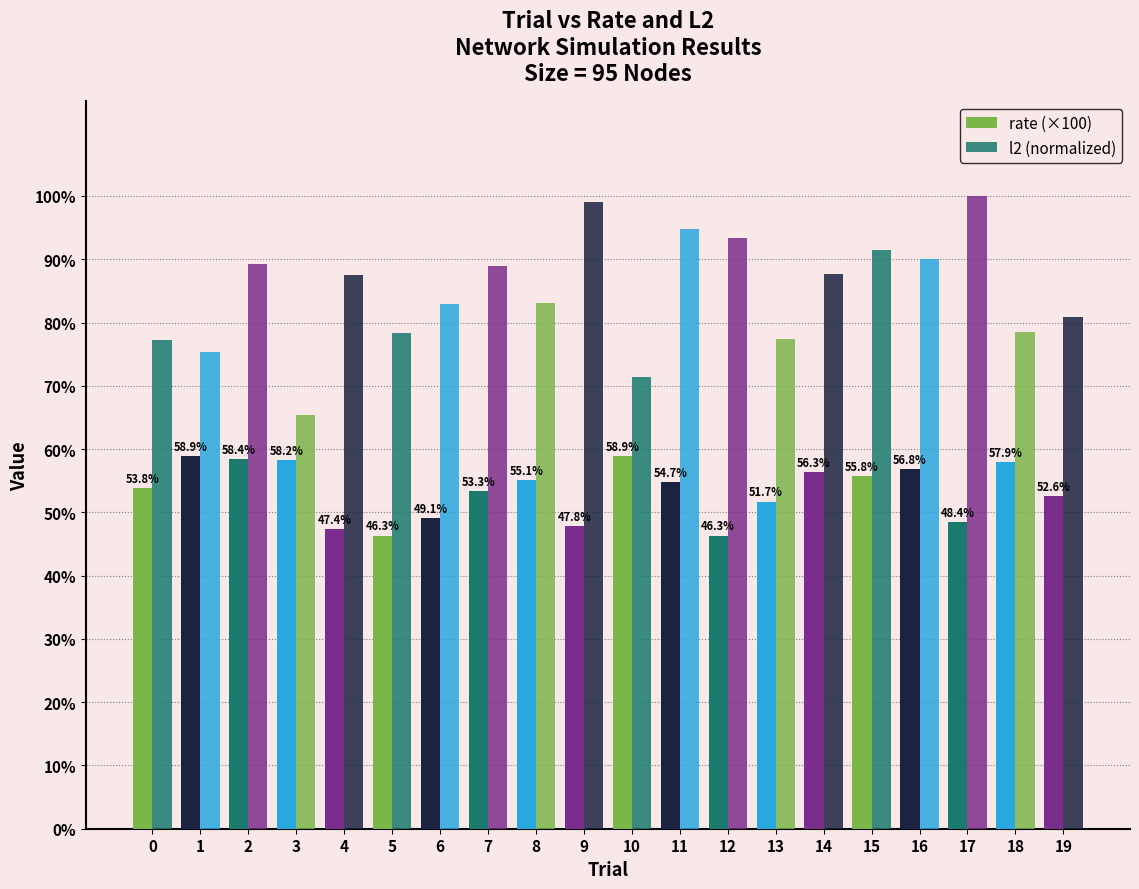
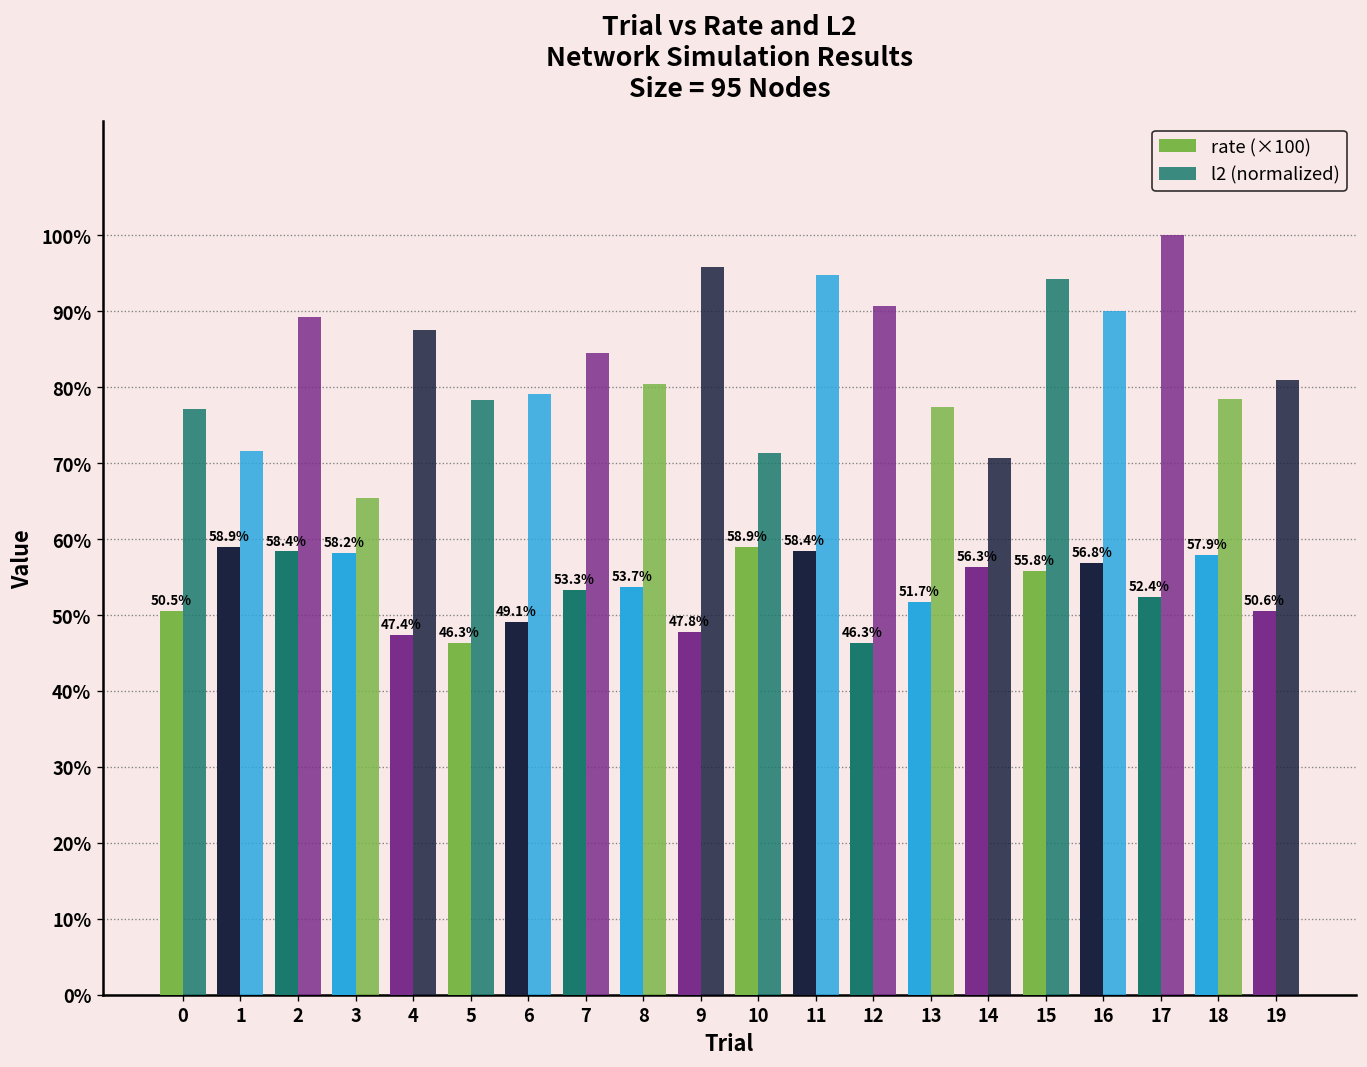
rate (×100), 0: 53.8% -> 50.5%
l2 (normalized), 1: 75% -> 72%
l2 (normalized), 6: 83% -> 79%
l2 (normalized), 7: 89% -> 85%
rate (×100), 8: 55.1% -> 53.7%
l2 (normalized), 8: 83% -> 80%
l2 (normalized), 9: 99% -> 96%
rate (×100), 11: 54.7% -> 58.4%
l2 (normalized), 12: 93% -> 91%
l2 (normalized), 14: 88% -> 71%
l2 (normalized), 15: 91% -> 94%
rate (×100), 17: 48.4% -> 52.4%
rate (×100), 19: 52.6% -> 50.6%
